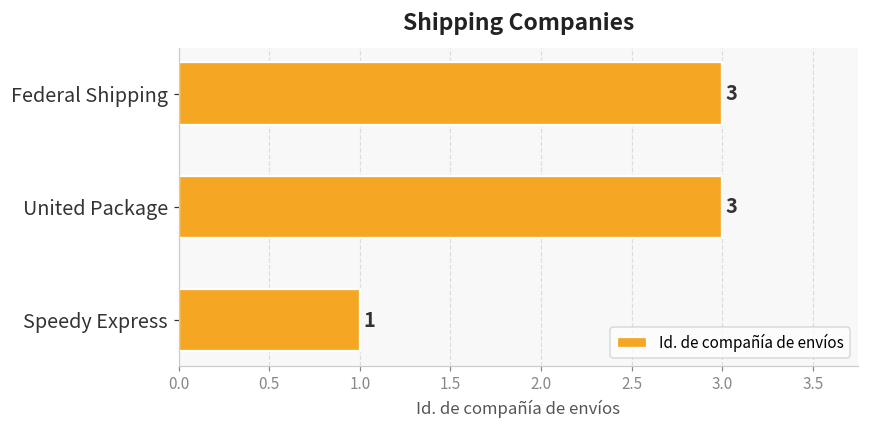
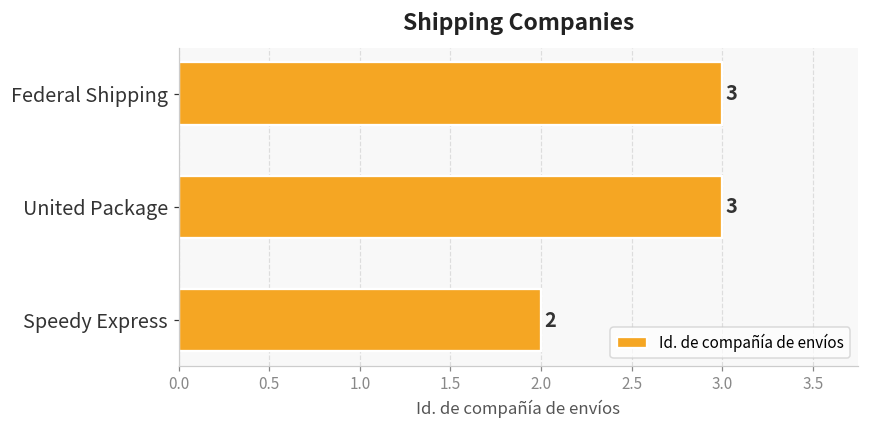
Speedy Express: 1 -> 2
